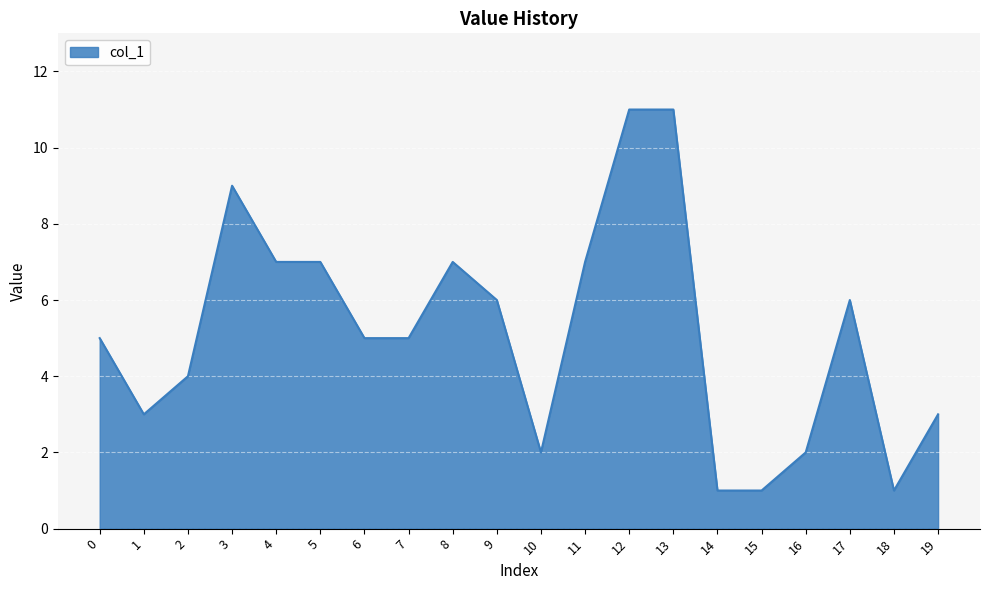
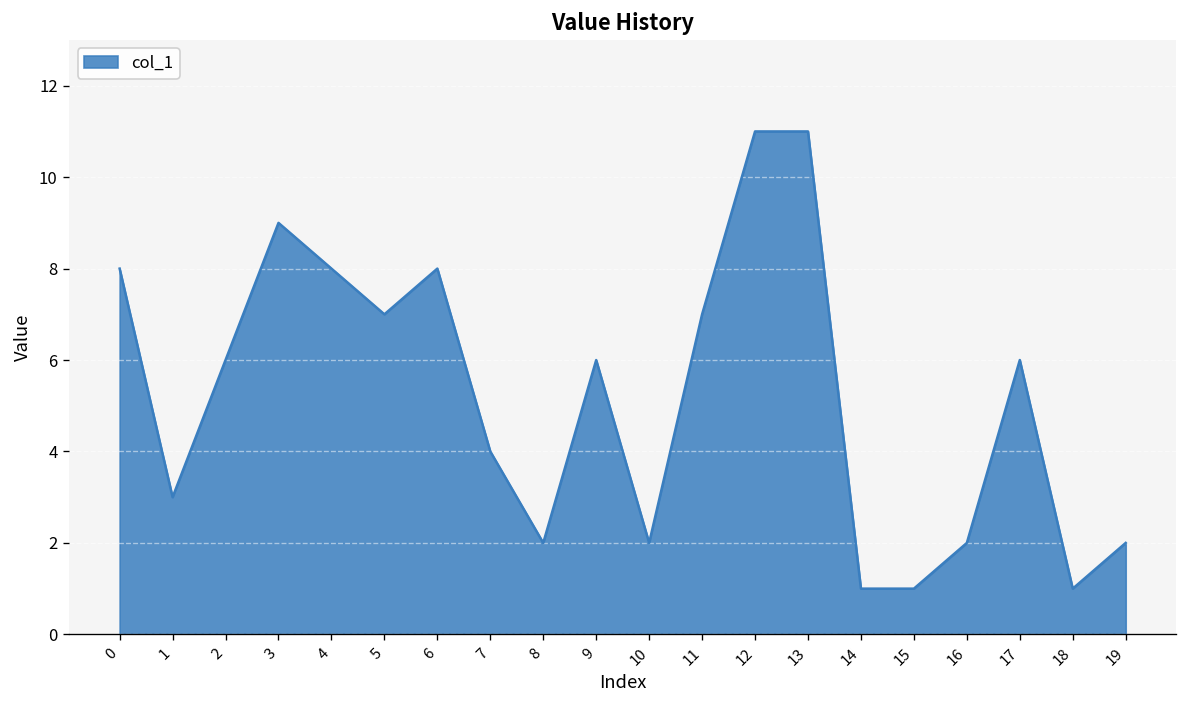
0: 5 -> 8
2: 4 -> 6
4: 7 -> 8
6: 5 -> 8
7: 5 -> 4
8: 7 -> 2
19: 3 -> 2
